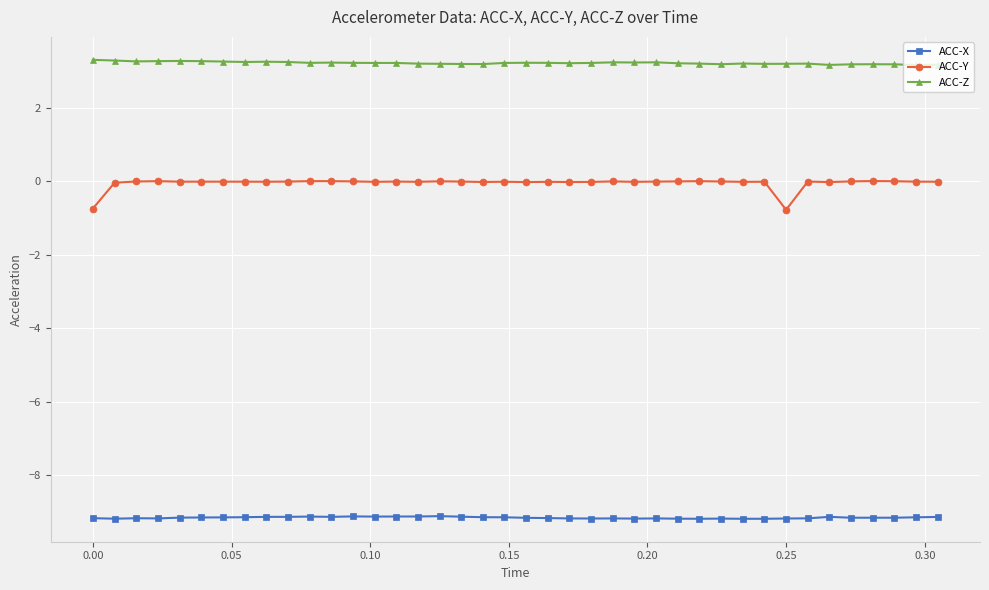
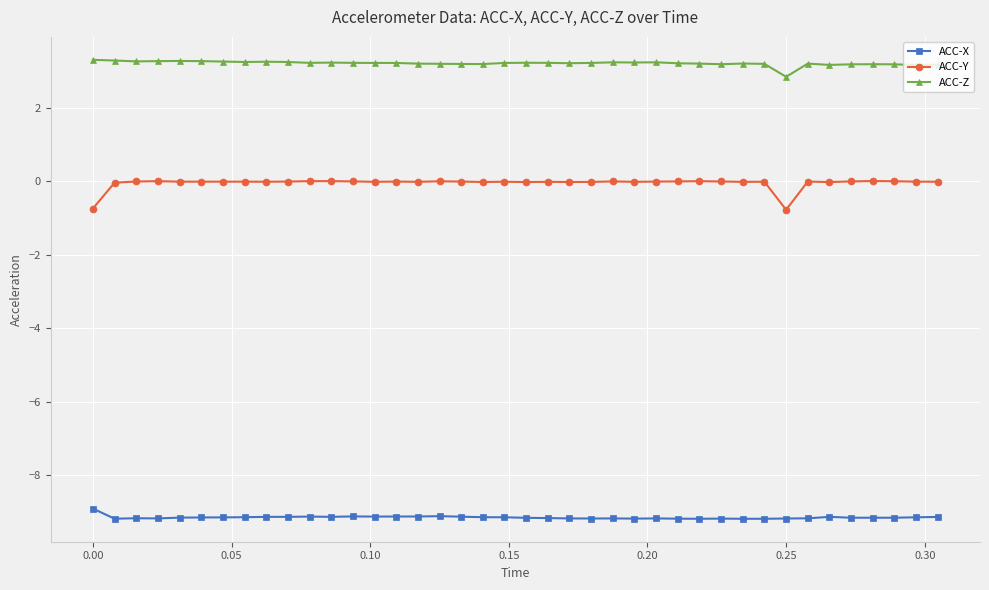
ACC-X, 0.00: -9.2 -> -8.9
ACC-Z, 0.25: 3.2 -> 2.8
